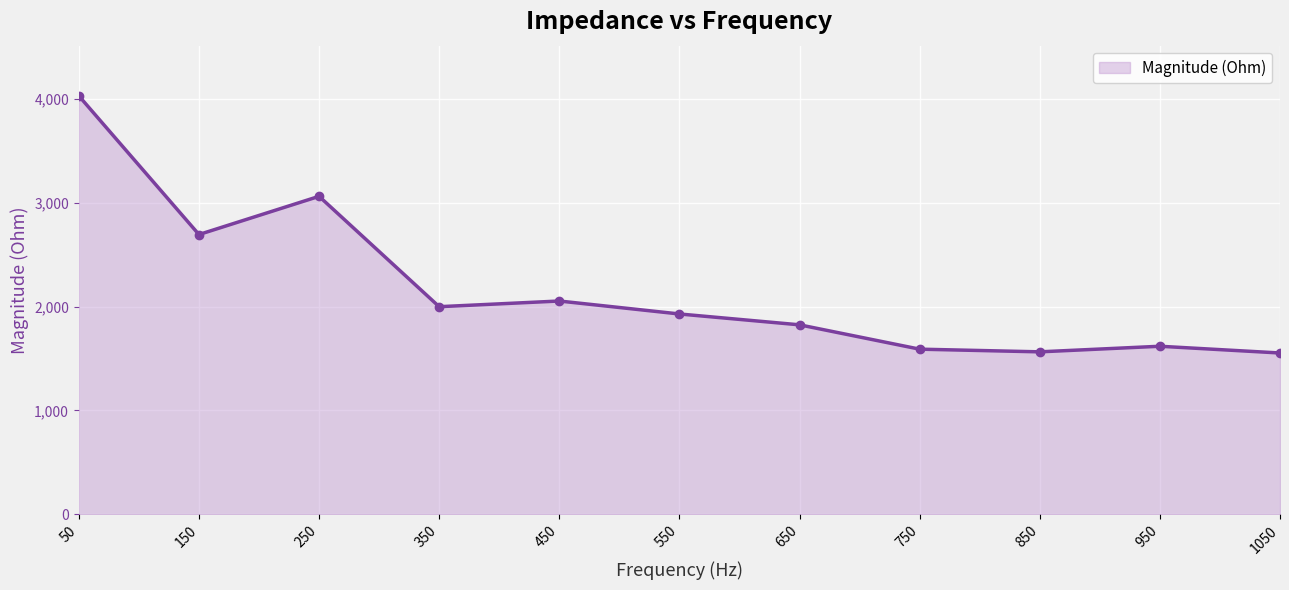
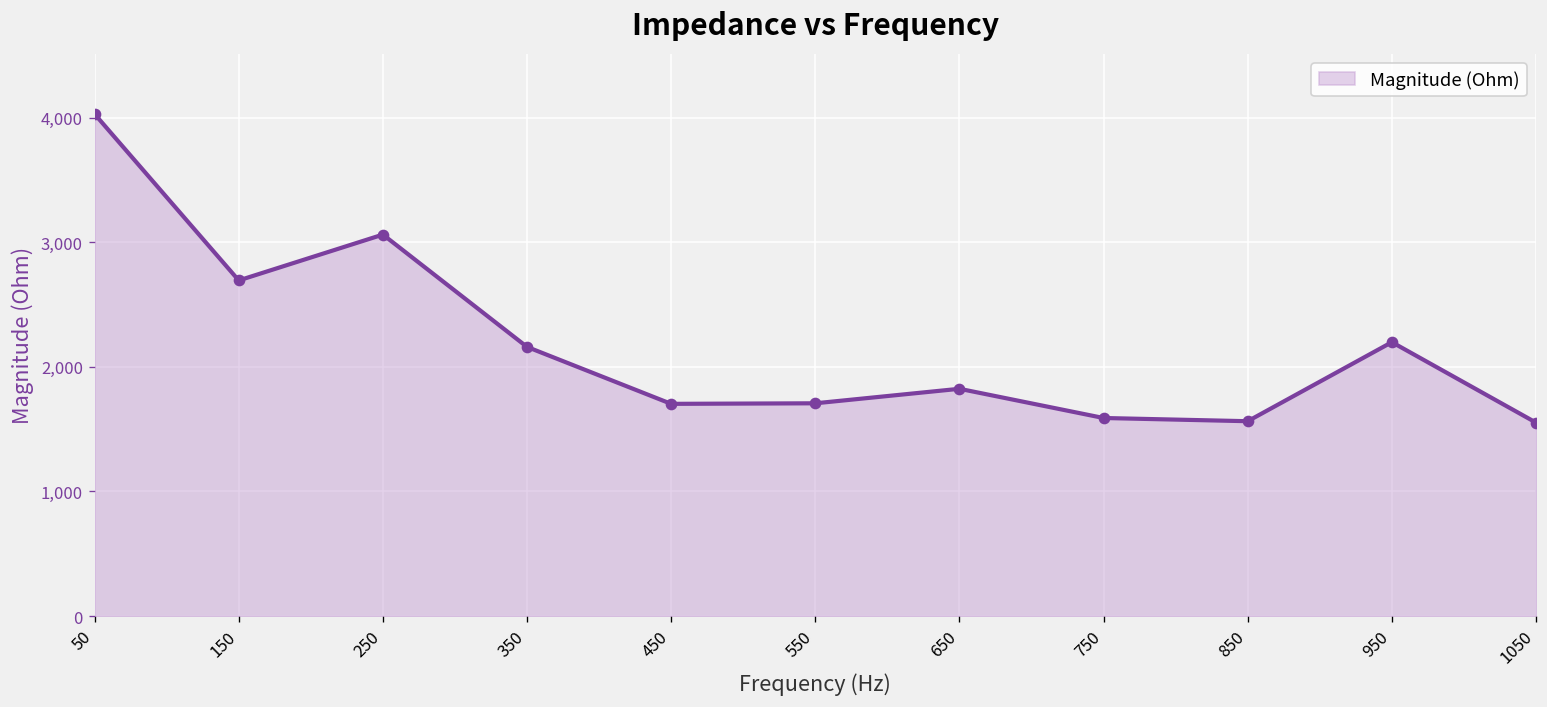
350: 2,000 -> 2,160
450: 2,050 -> 1,700
550: 1,930 -> 1,710
950: 1,620 -> 2,200
